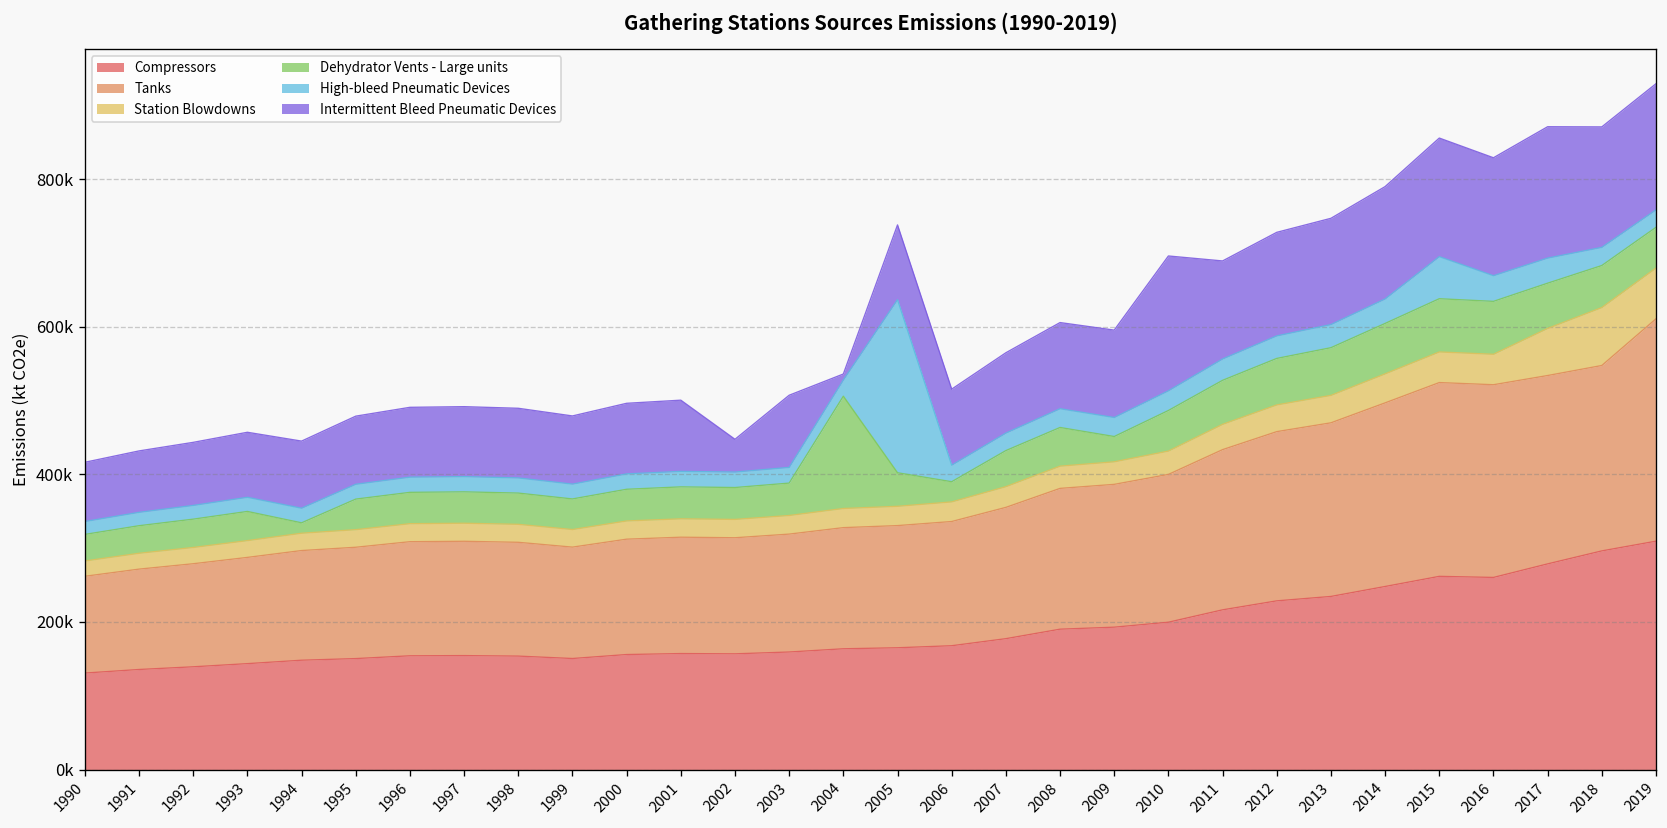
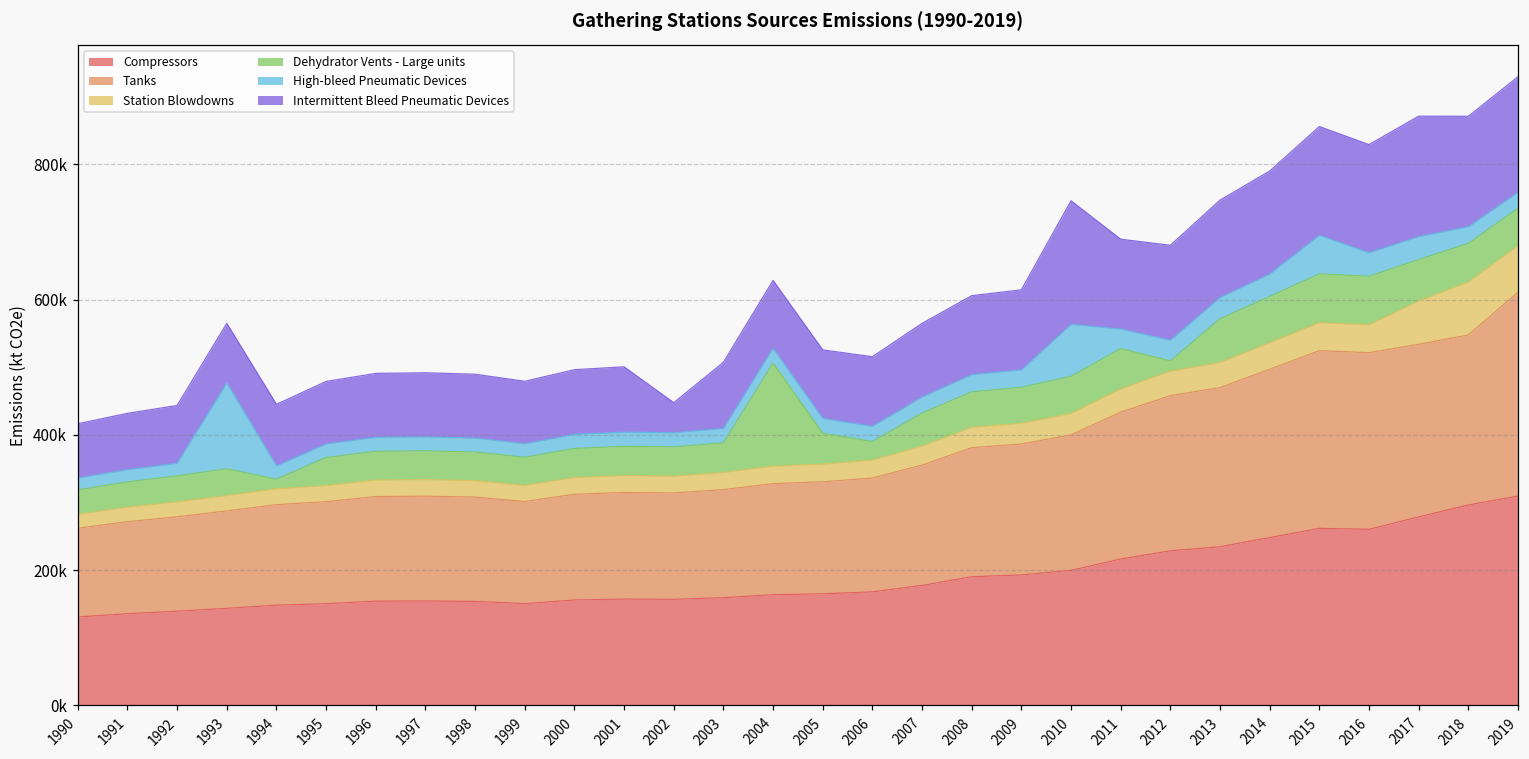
High-bleed Pneumatic Devices, 1993: 20000 -> 130000
Intermittent Bleed Pneumatic Devices, 2004: 10000 -> 100000
High-bleed Pneumatic Devices, 2005: 230000 -> 20000
Dehydrator Vents - Large units, 2009: 30000 -> 50000
High-bleed Pneumatic Devices, 2010: 30000 -> 80000
Dehydrator Vents - Large units, 2012: 60000 -> 20000
